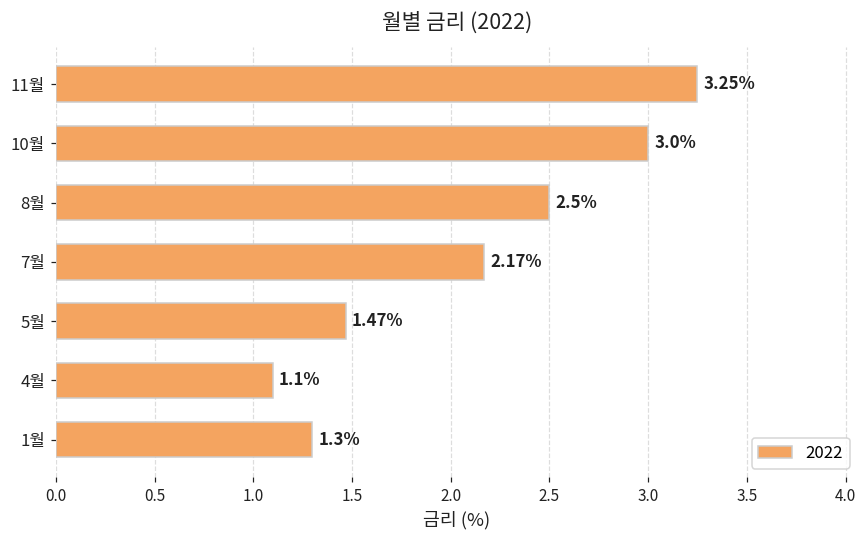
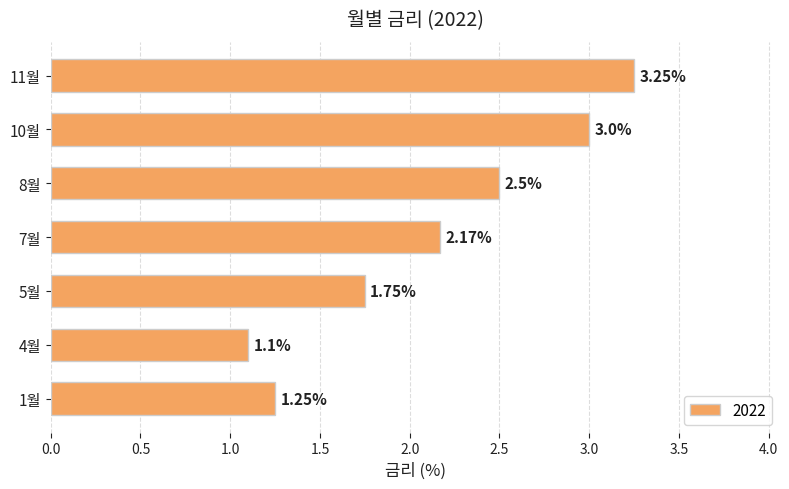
5월: 1.47% -> 1.75%
1월: 1.3% -> 1.25%
